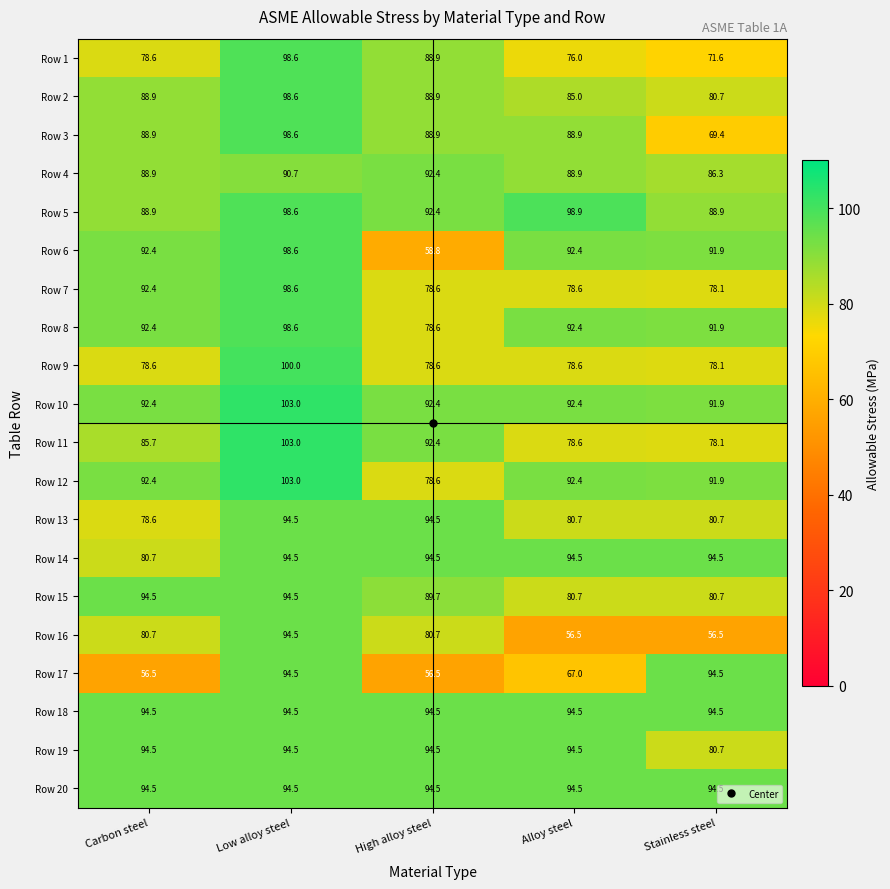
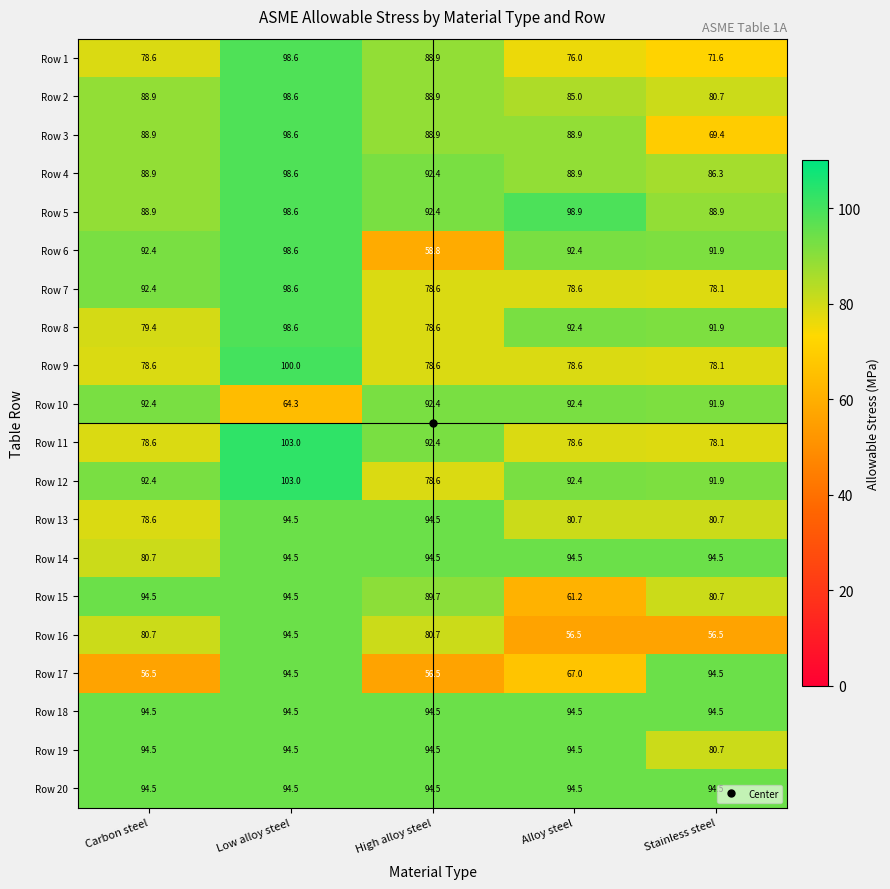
Row 4, Low alloy steel: 90.7 -> 98.6
Row 8, Carbon steel: 92.4 -> 79.4
Row 10, Low alloy steel: 103.0 -> 64.3
Row 11, Carbon steel: 85.7 -> 78.6
Row 15, Alloy steel: 80.7 -> 61.2
